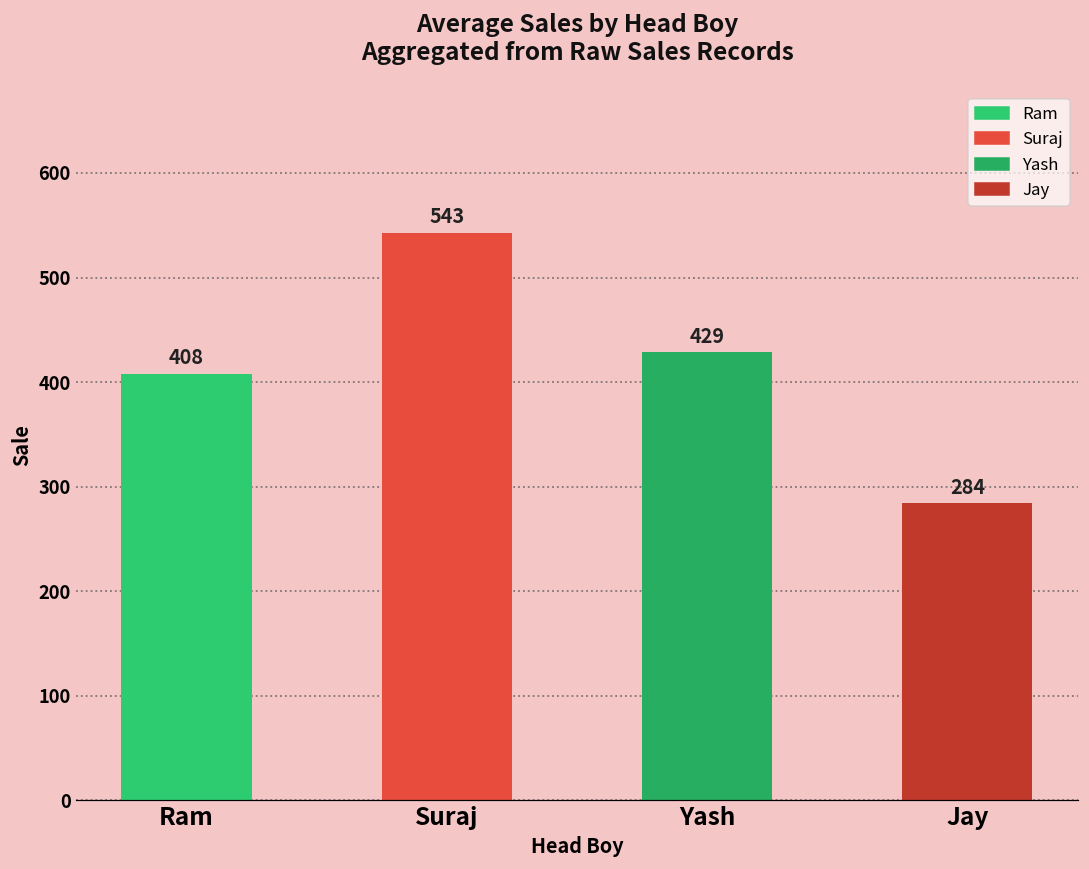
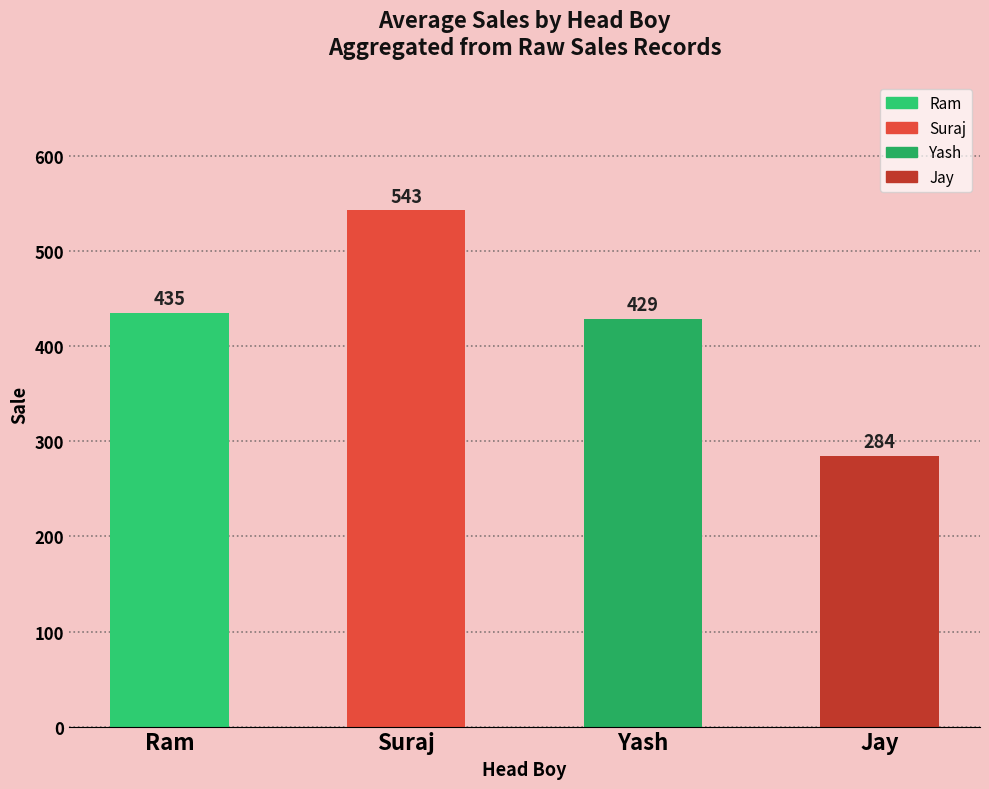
Ram: 408 -> 435
